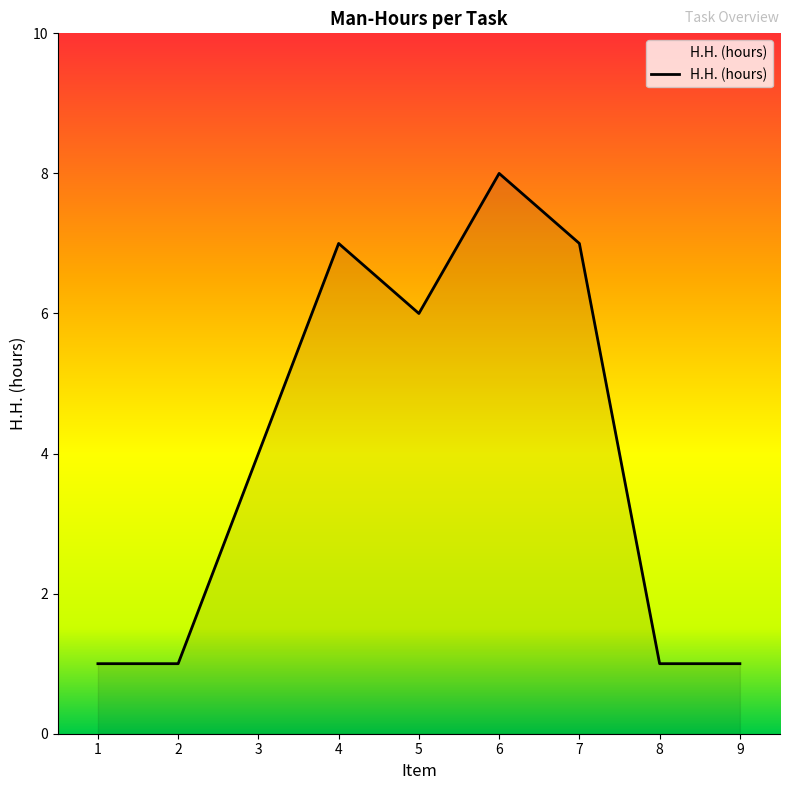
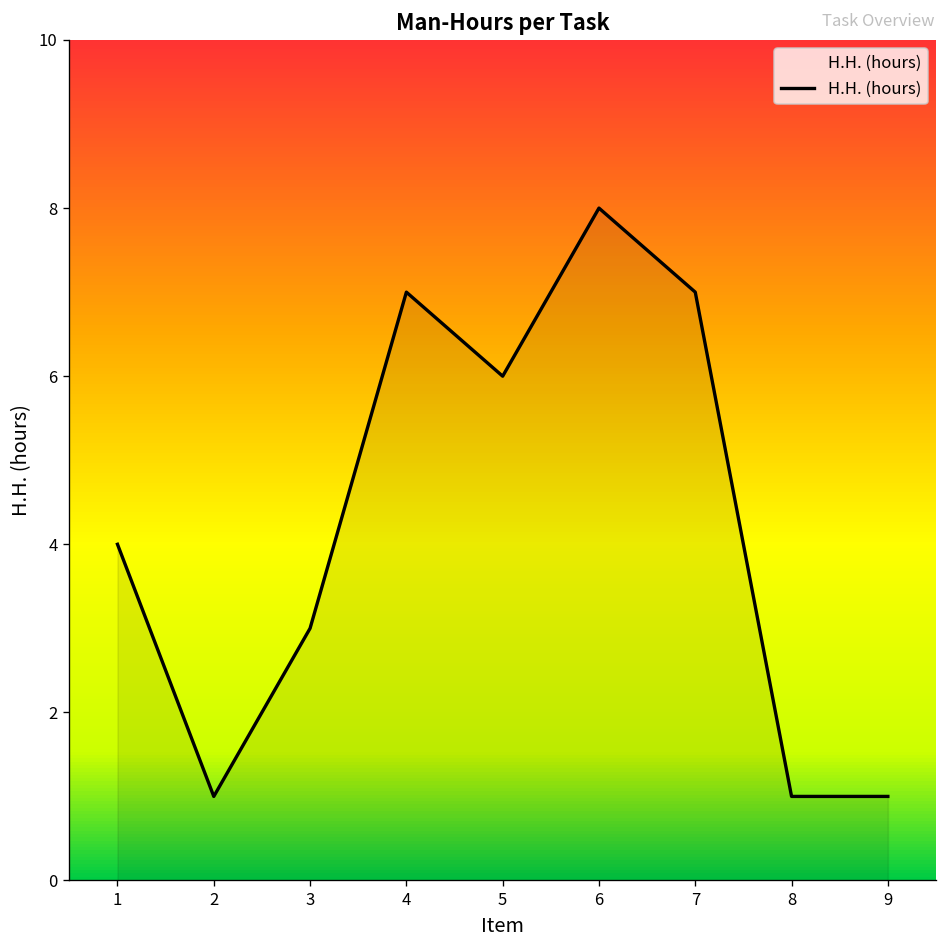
1: 1 -> 4
3: 4 -> 3
